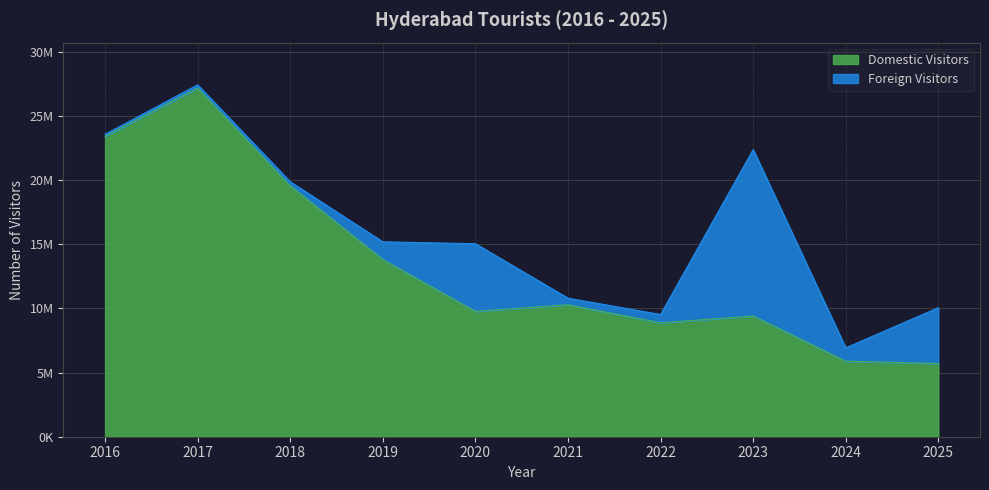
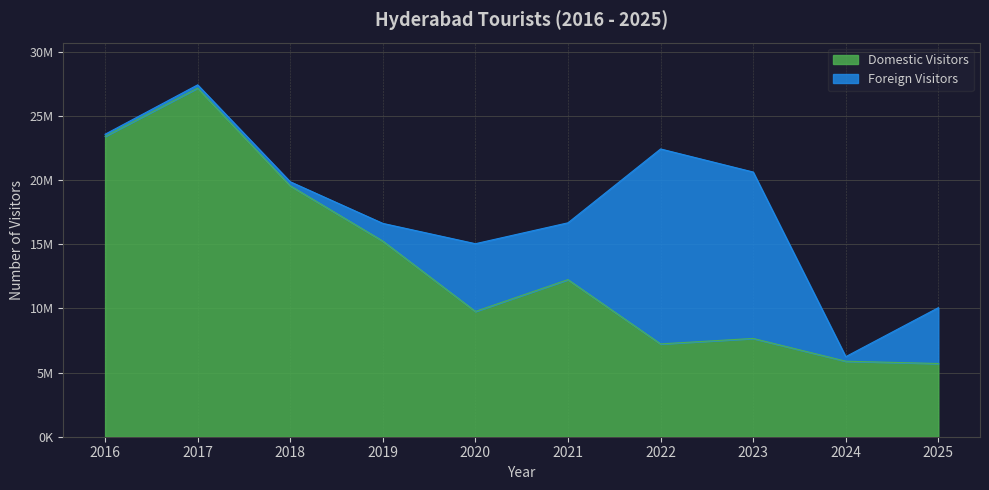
Domestic Visitors, 2019: 13800000 -> 15200000
Domestic Visitors, 2021: 10300000 -> 12200000
Foreign Visitors, 2021: 500000 -> 4400000
Domestic Visitors, 2022: 8900000 -> 7200000
Foreign Visitors, 2022: 600000 -> 15200000
Domestic Visitors, 2023: 9400000 -> 7700000
Foreign Visitors, 2024: 1000000 -> 400000
